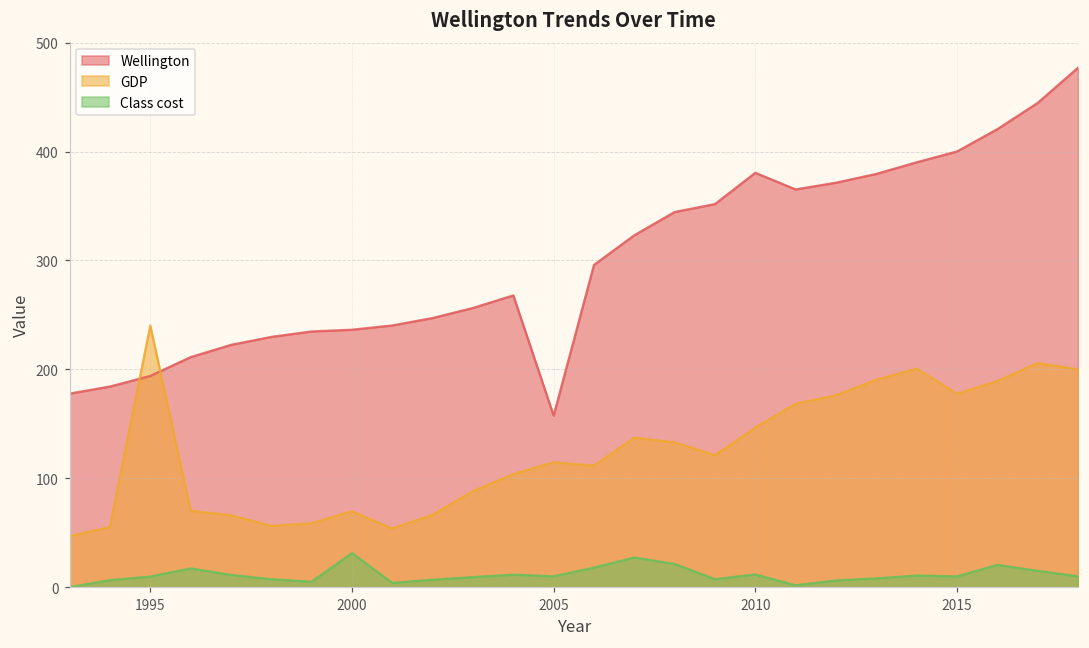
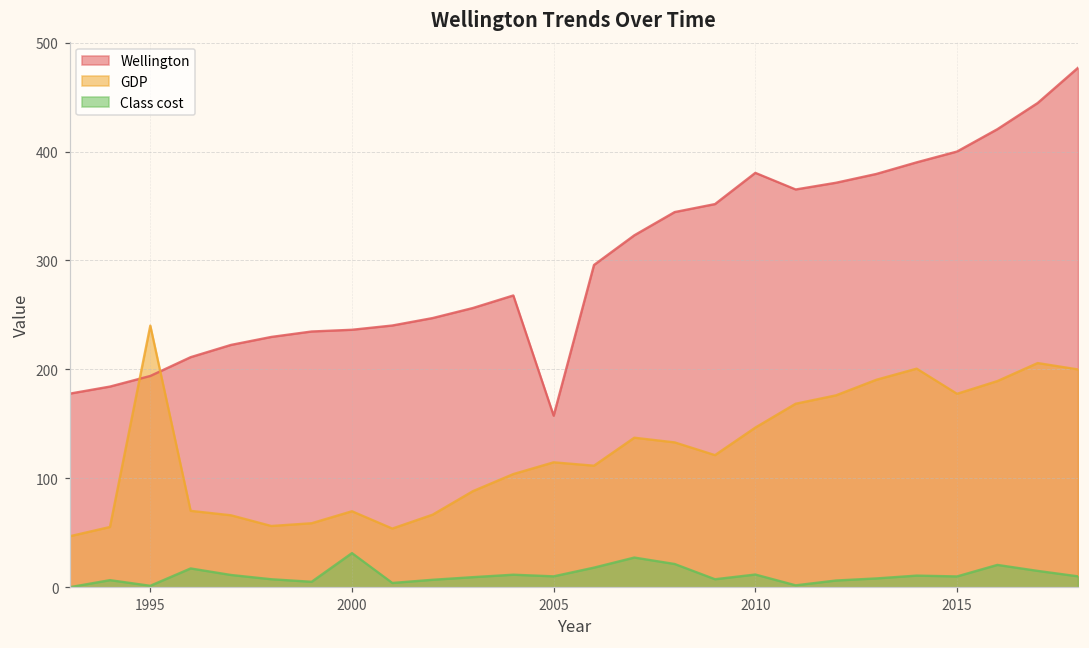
Class cost, 1995: 10 -> 0
